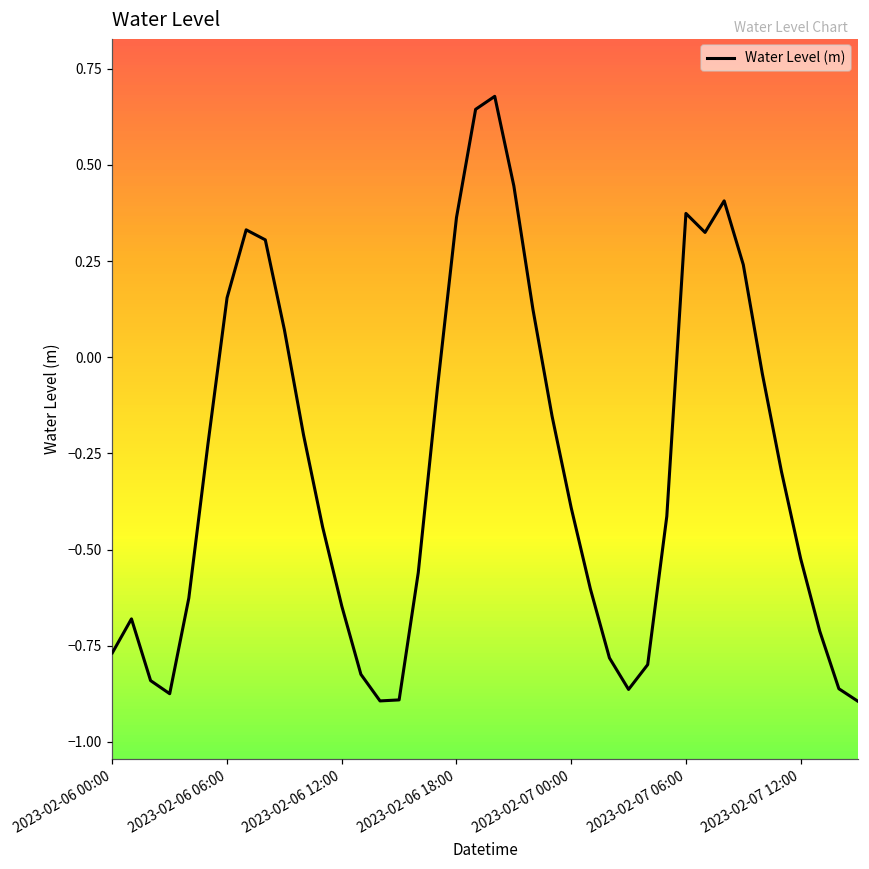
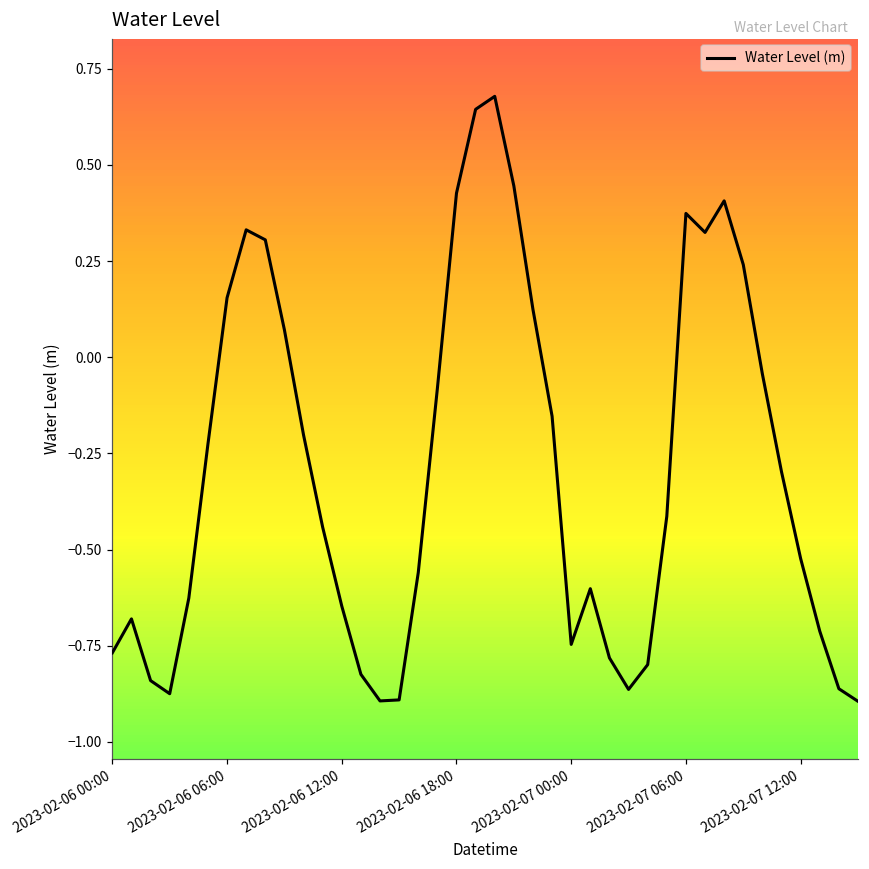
2023-02-06 18:00: 0.36 -> 0.43
2023-02-07 00:00: -0.39 -> -0.75
